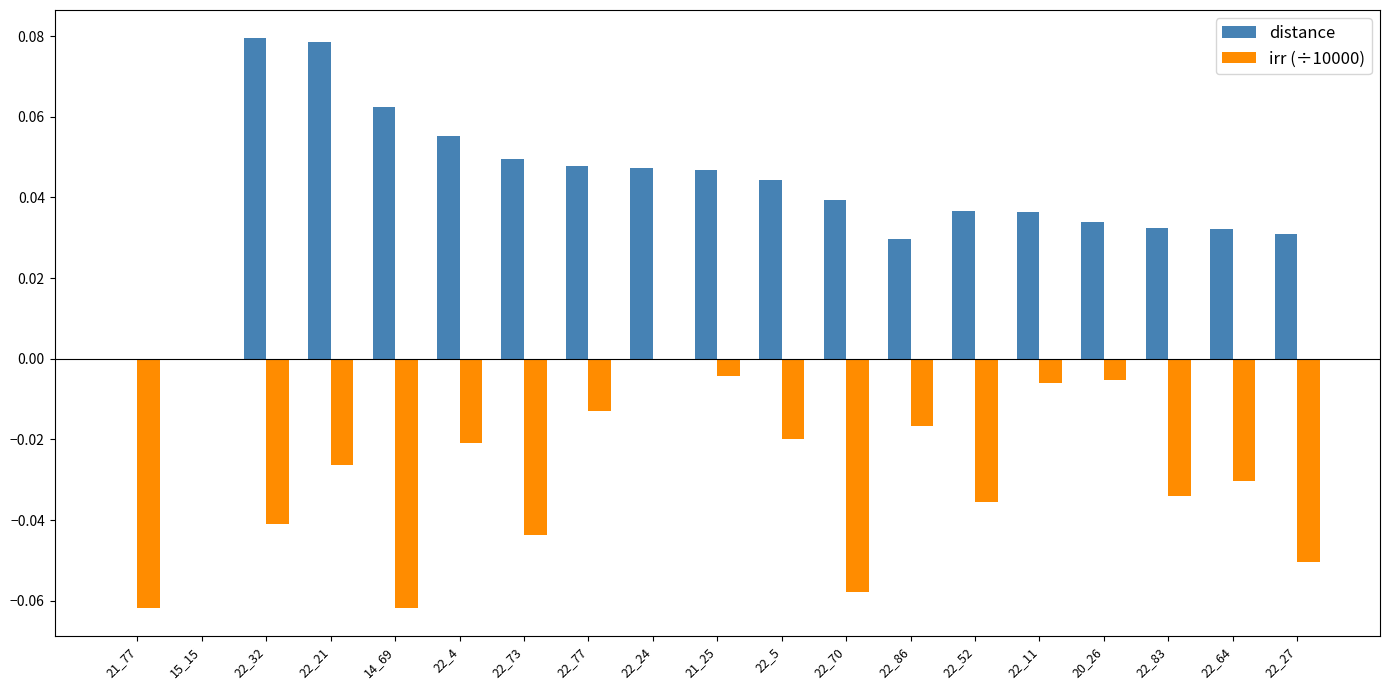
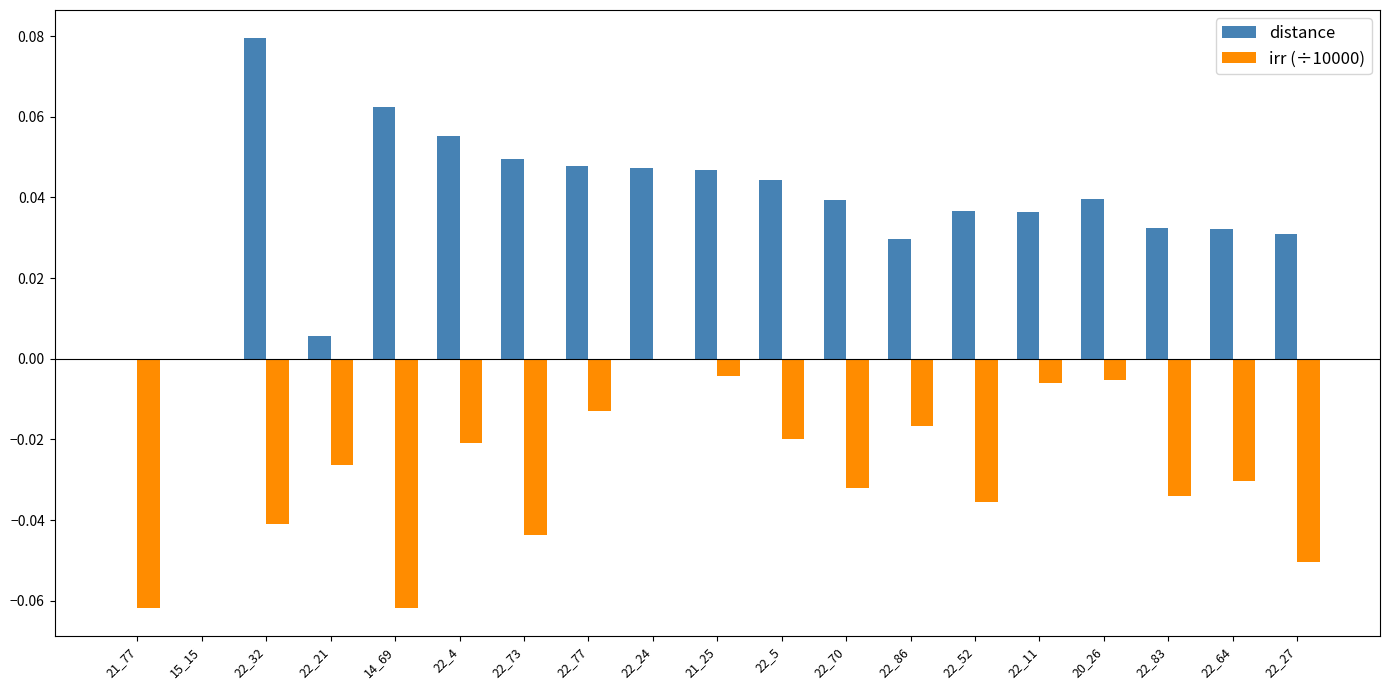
distance, 22_21: 0.079 -> 0.006
irr (÷10000), 22_70: -0.058 -> -0.032
distance, 20_26: 0.034 -> 0.040
